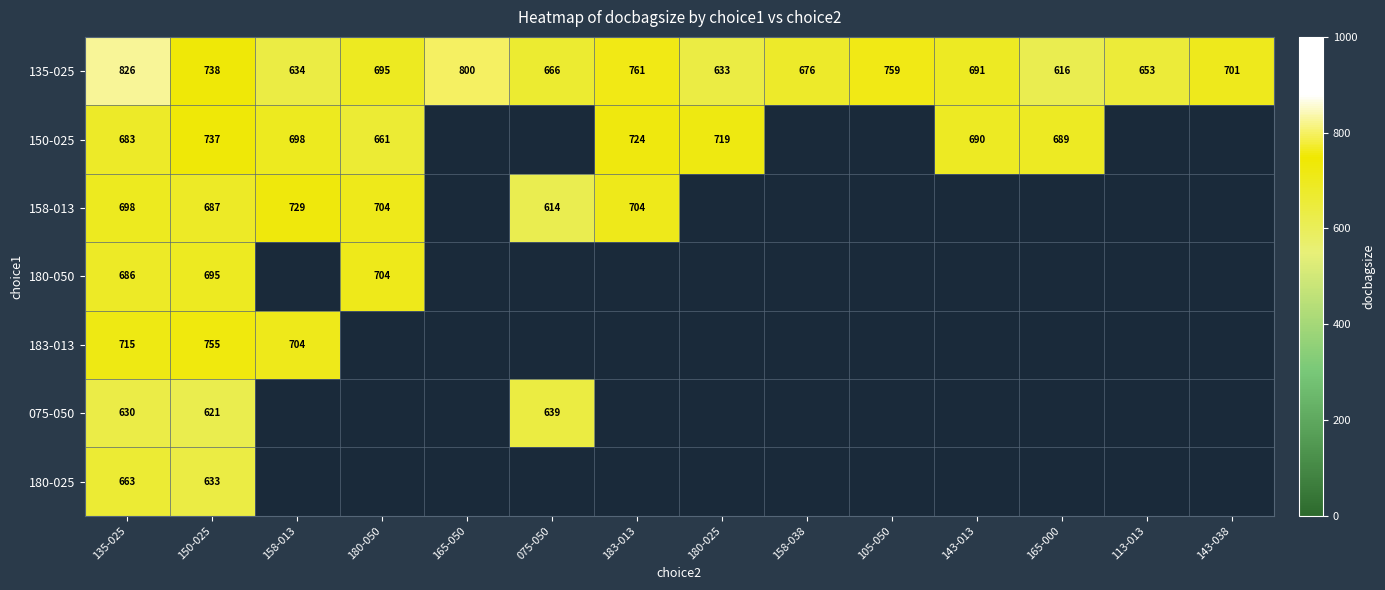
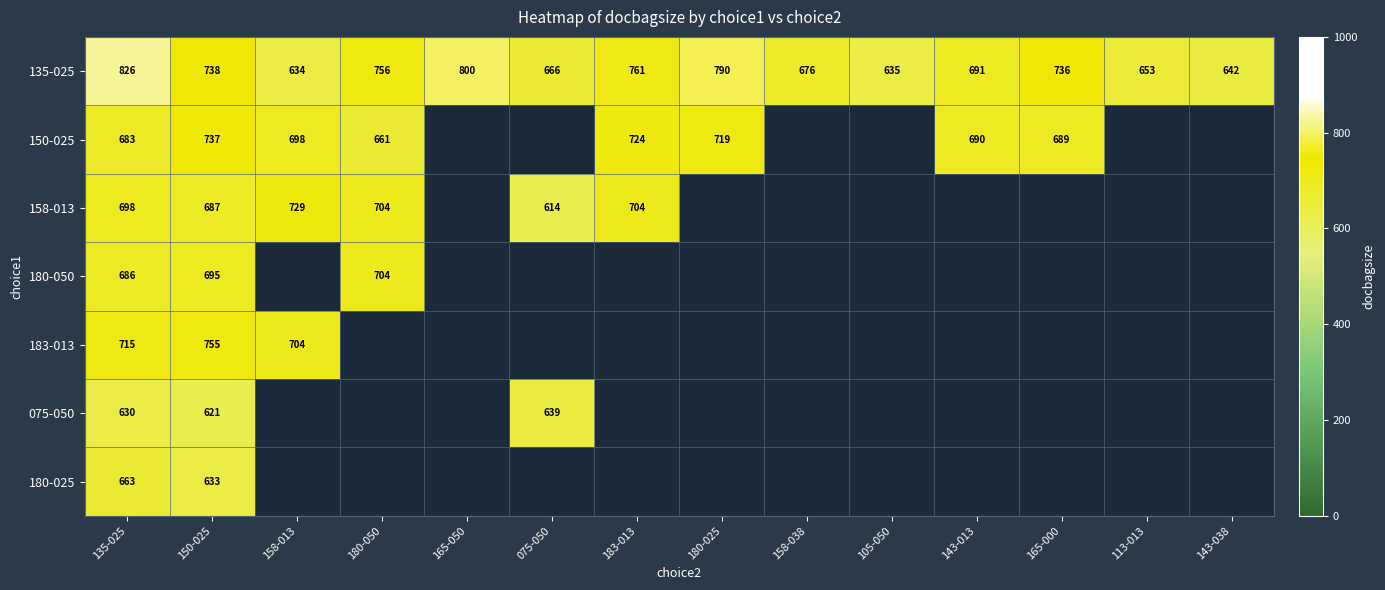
135-025, 180-050: 695 -> 756
135-025, 180-025: 633 -> 790
135-025, 105-050: 759 -> 635
135-025, 165-000: 616 -> 736
135-025, 143-038: 701 -> 642
